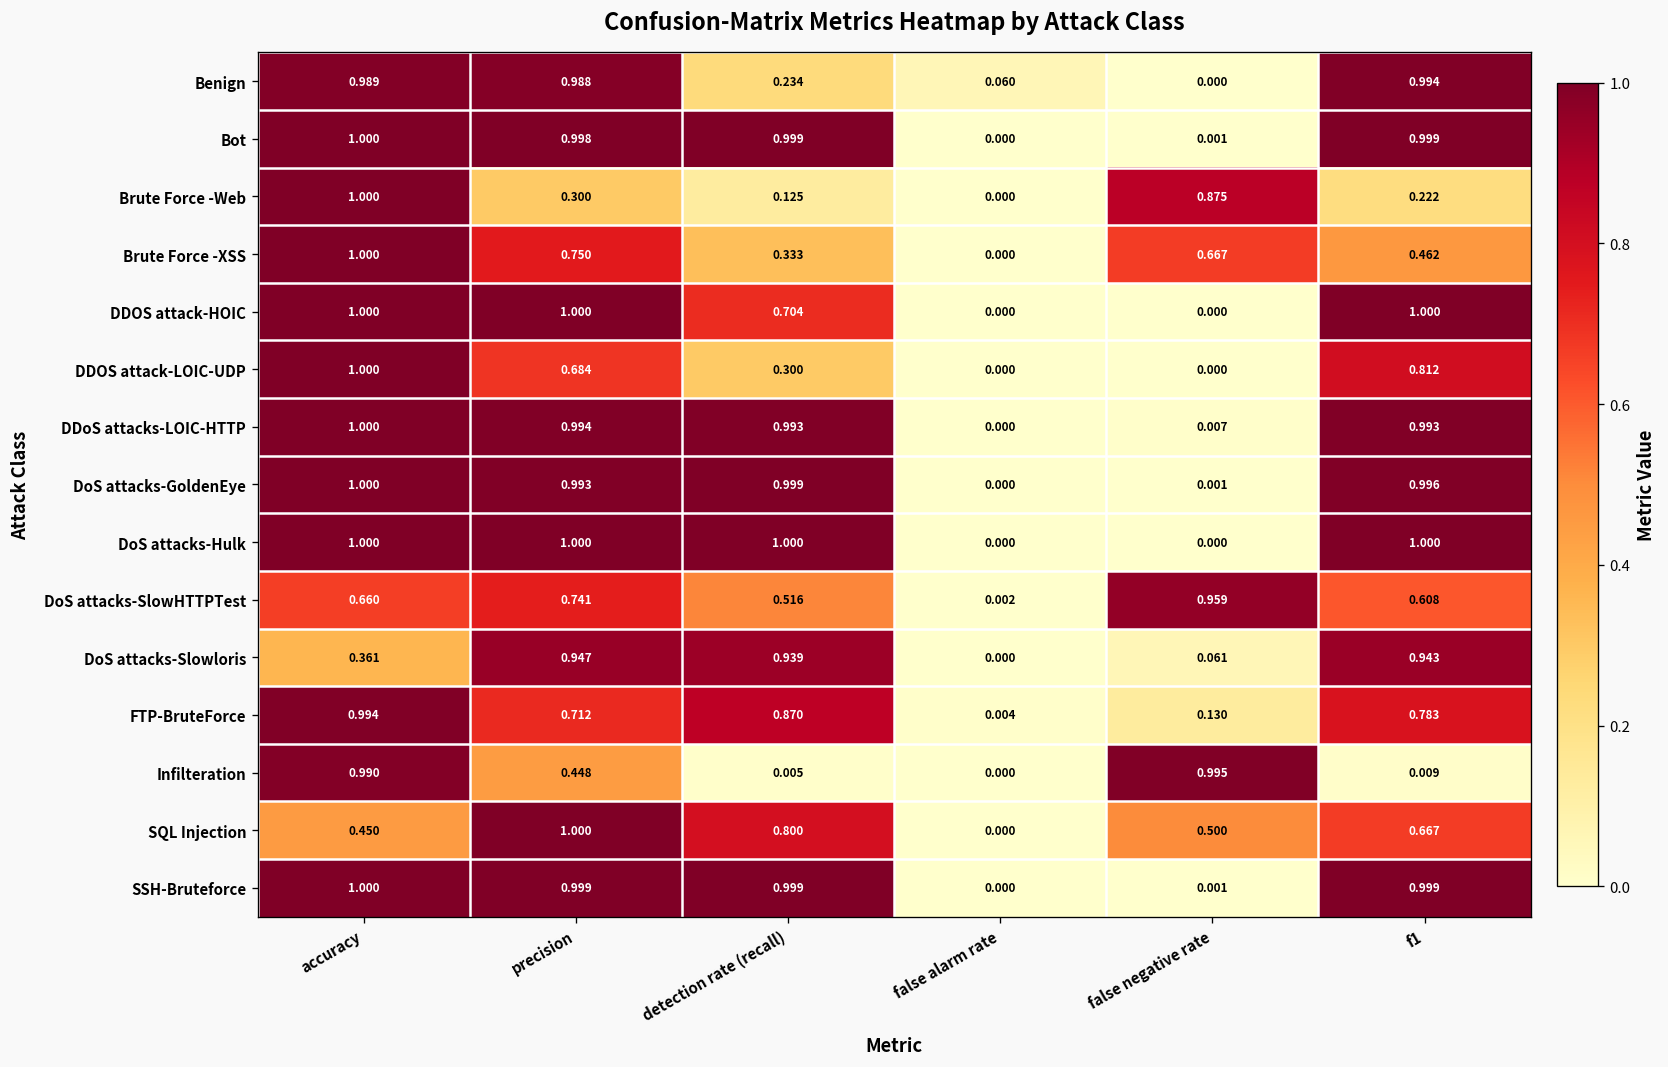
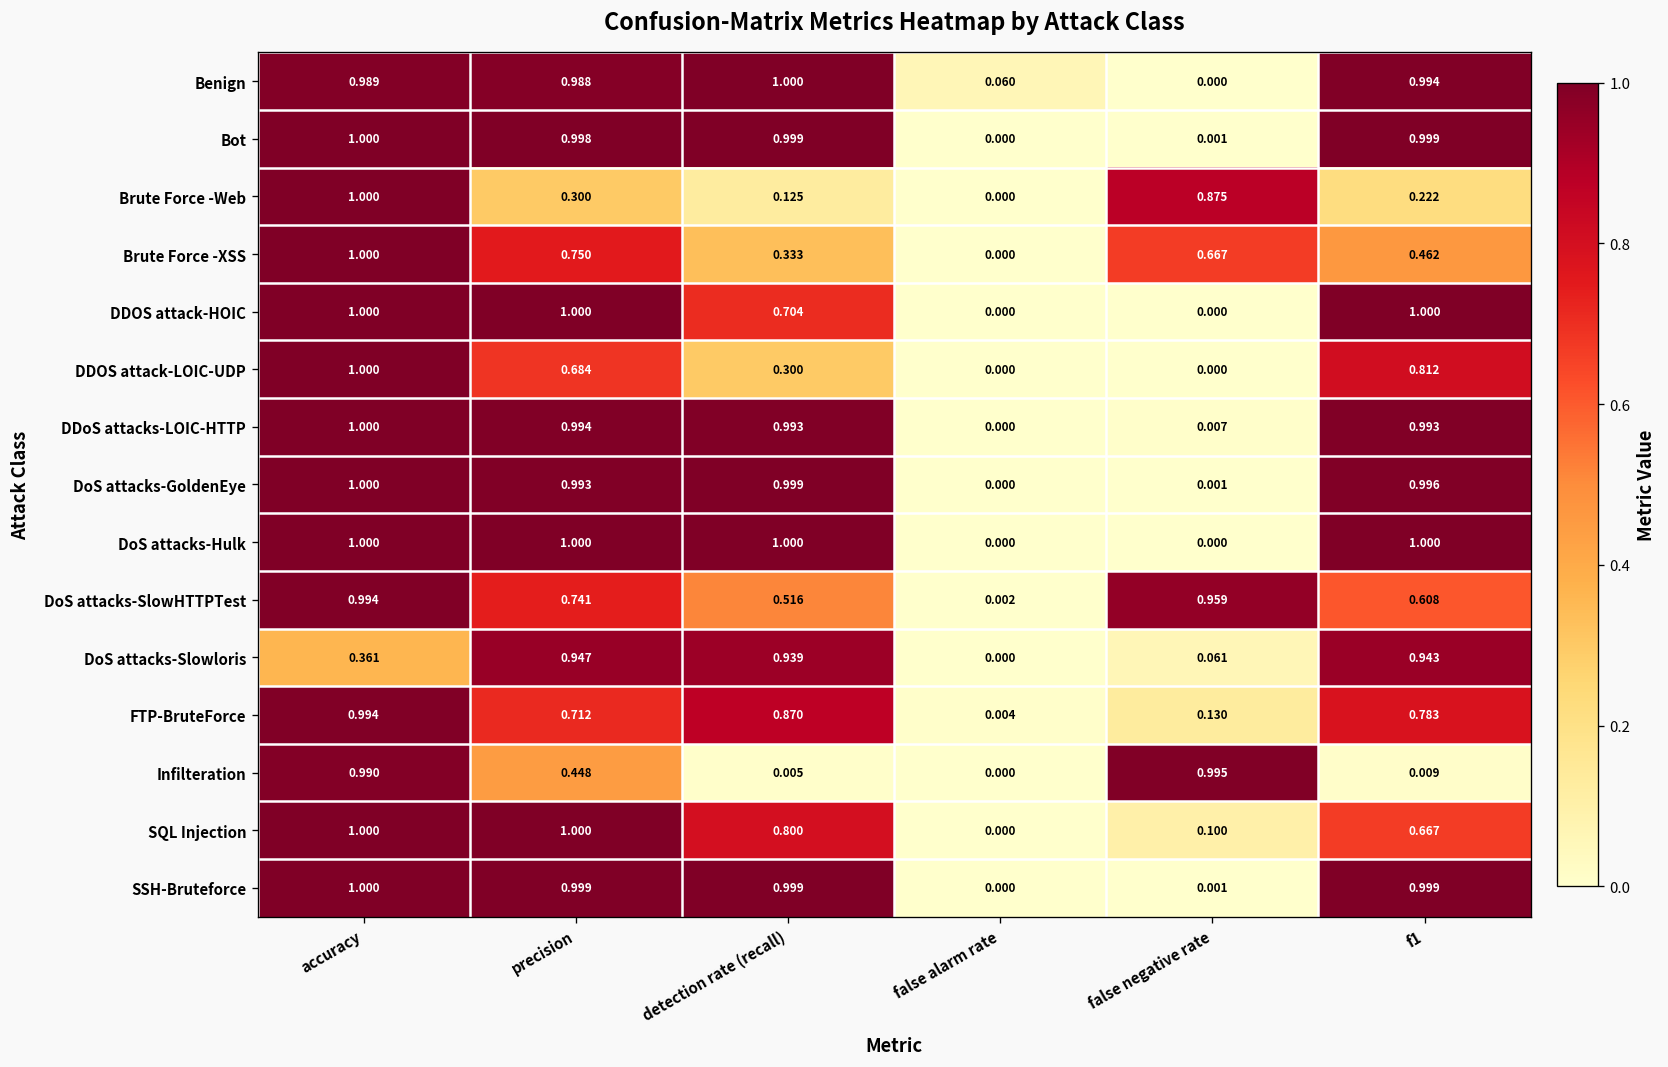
Benign, detection rate (recall): 0.234 -> 1.000
DoS attacks-SlowHTTPTest, accuracy: 0.660 -> 0.994
SQL Injection, accuracy: 0.450 -> 1.000
SQL Injection, false negative rate: 0.500 -> 0.100
